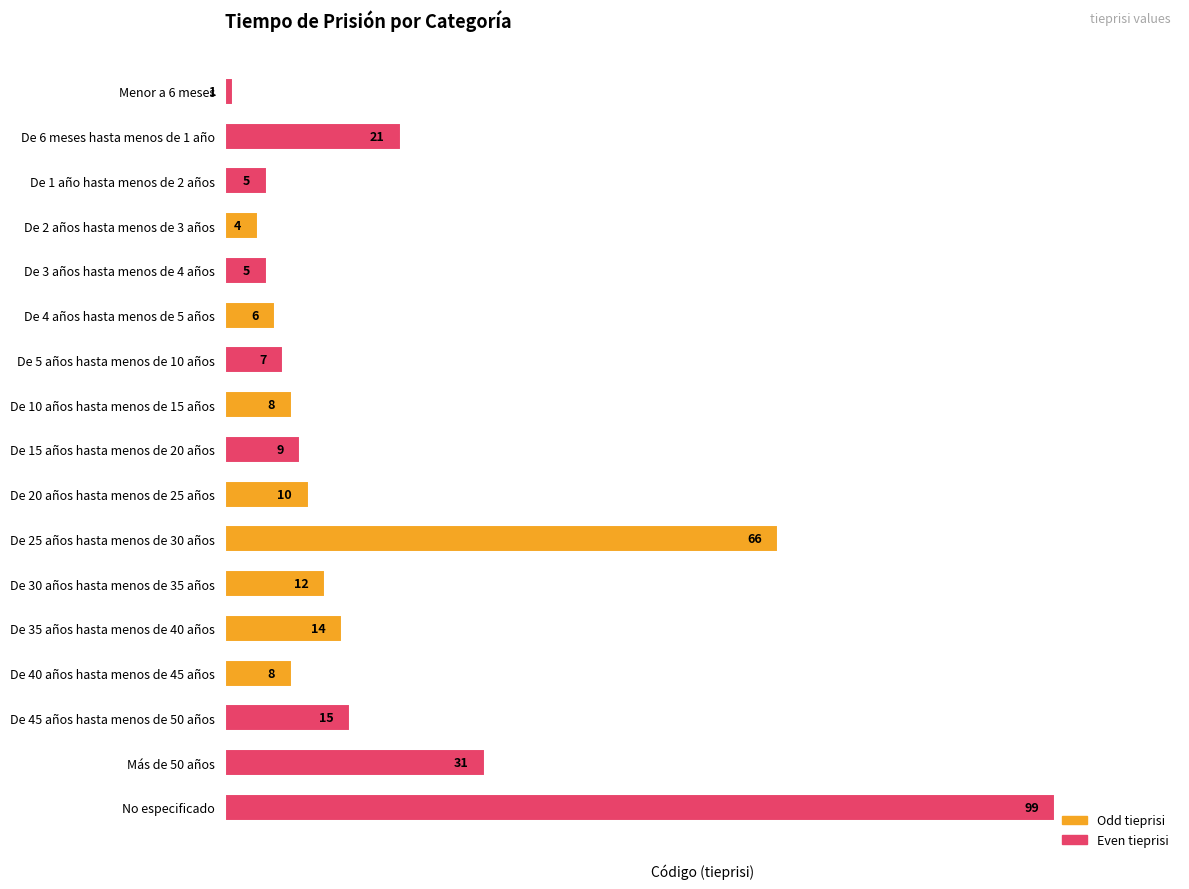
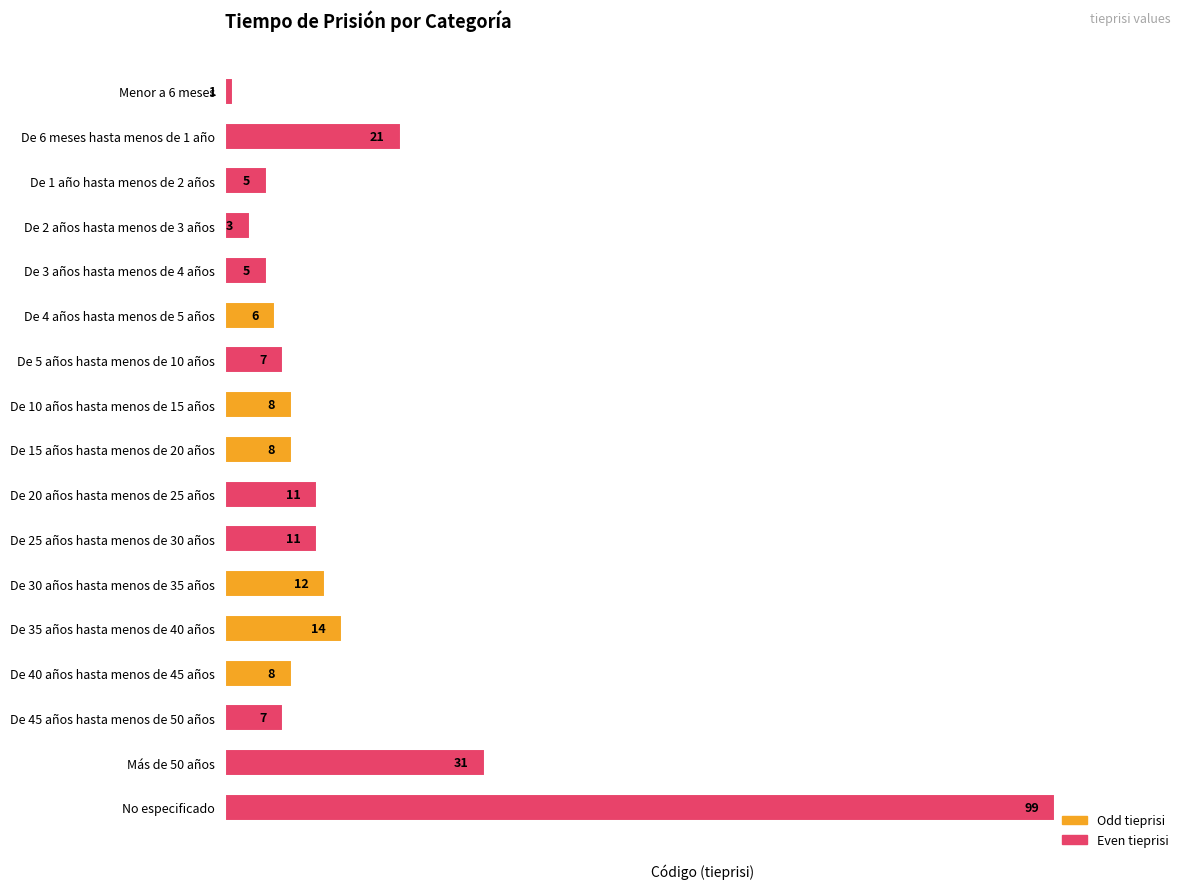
De 2 años hasta menos de 3 años: 4 -> 3
De 15 años hasta menos de 20 años: 9 -> 8
De 20 años hasta menos de 25 años: 10 -> 11
De 25 años hasta menos de 30 años: 66 -> 11
De 45 años hasta menos de 50 años: 15 -> 7
